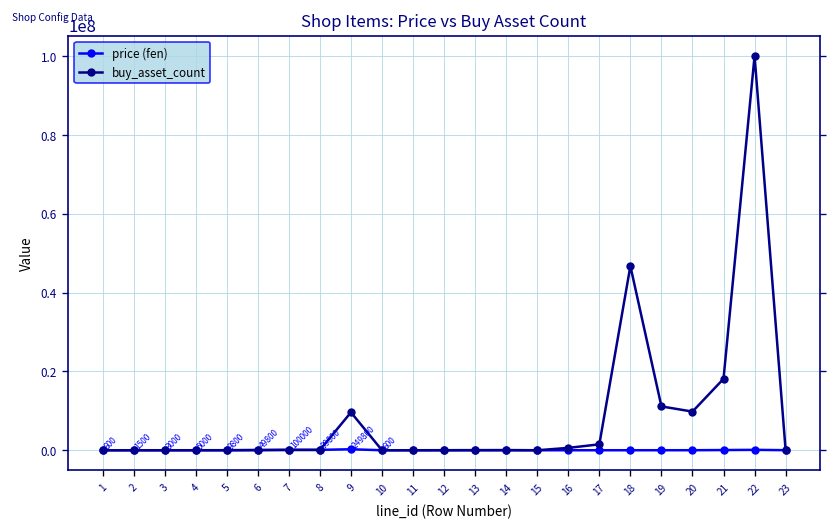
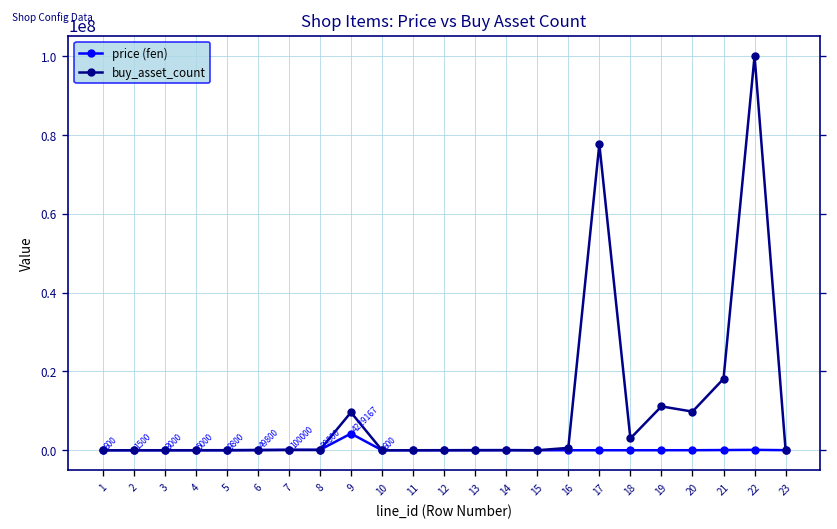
price (fen), 9: 249800 -> 4229167
buy_asset_count, 17: 2000000 -> 78000000
buy_asset_count, 18: 47000000 -> 3000000
